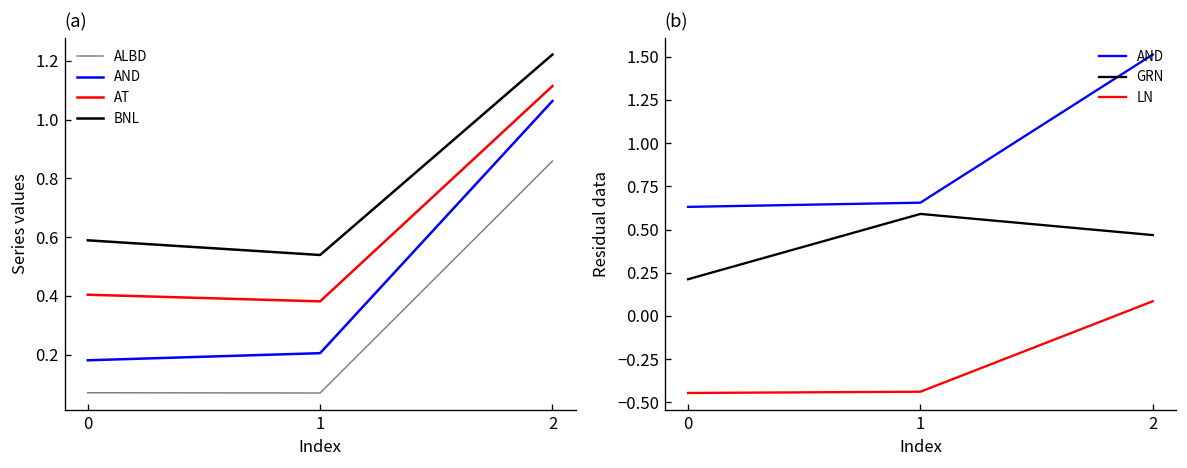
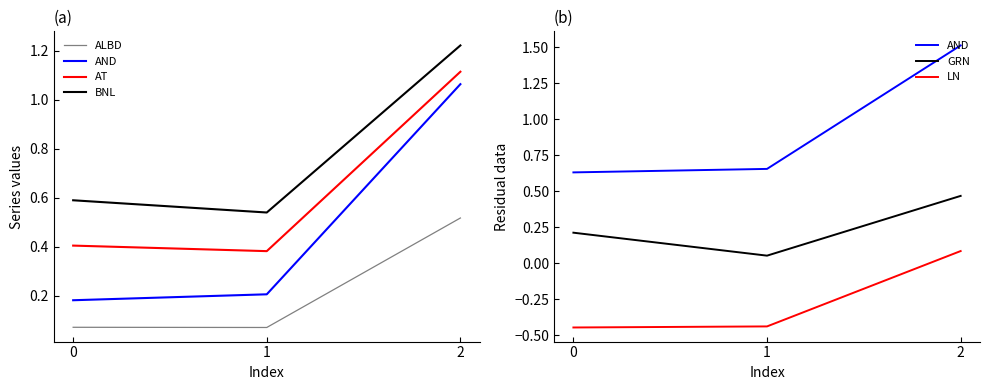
(a), ALBD, 2: 0.86 -> 0.52
(b), GRN, 1: 0.59 -> 0.05
